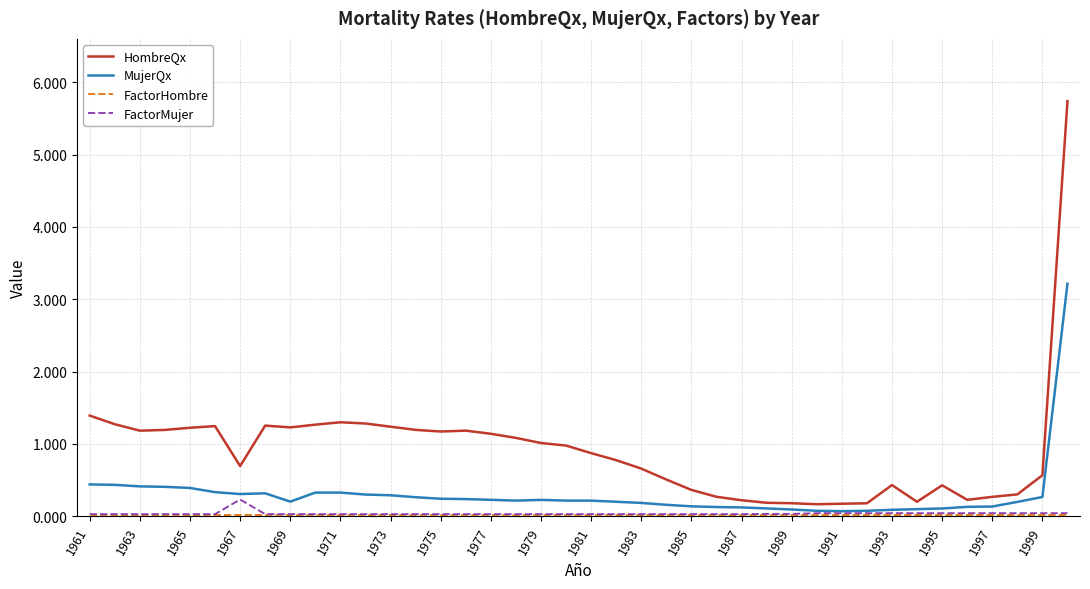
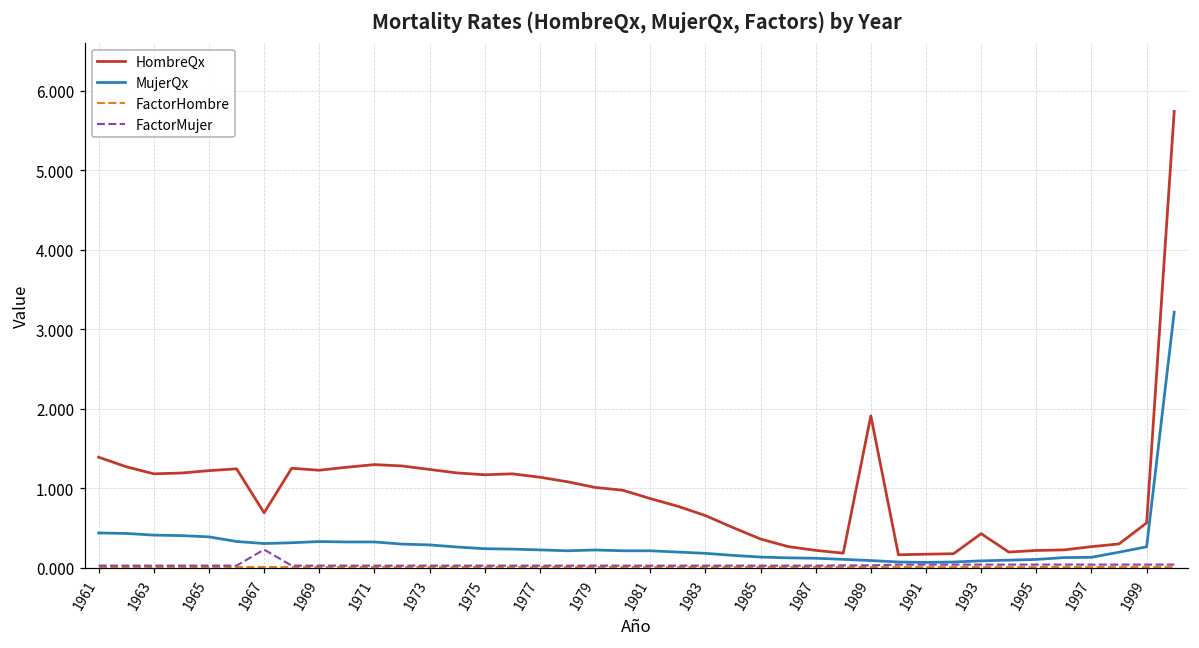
MujerQx, 1969: 0.2 -> 0.3
HombreQx, 1989: 0.2 -> 1.9
HombreQx, 1995: 0.4 -> 0.2
